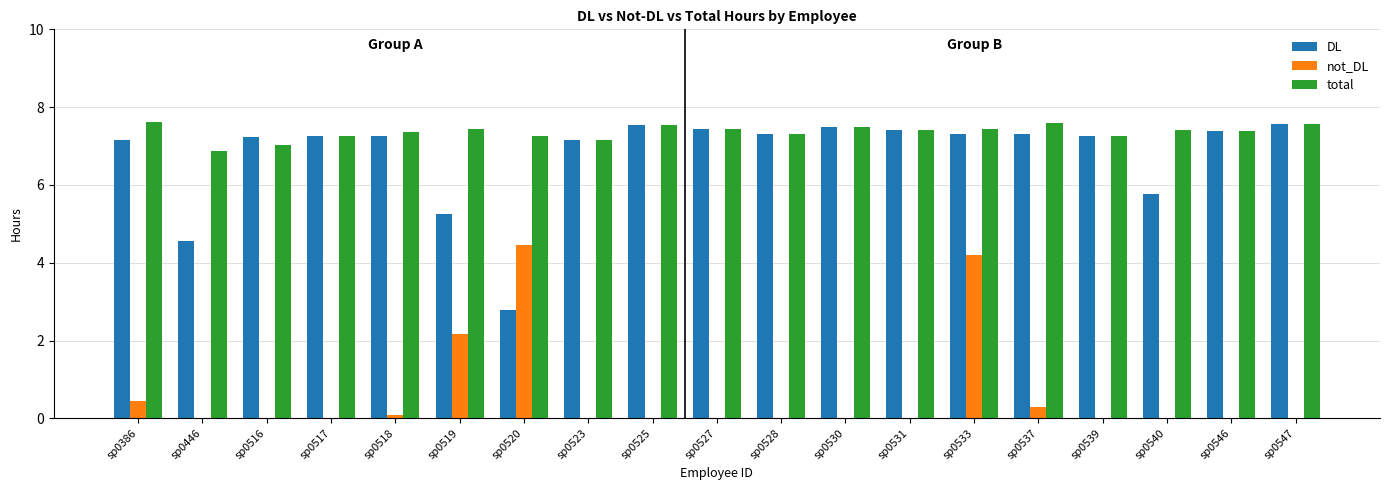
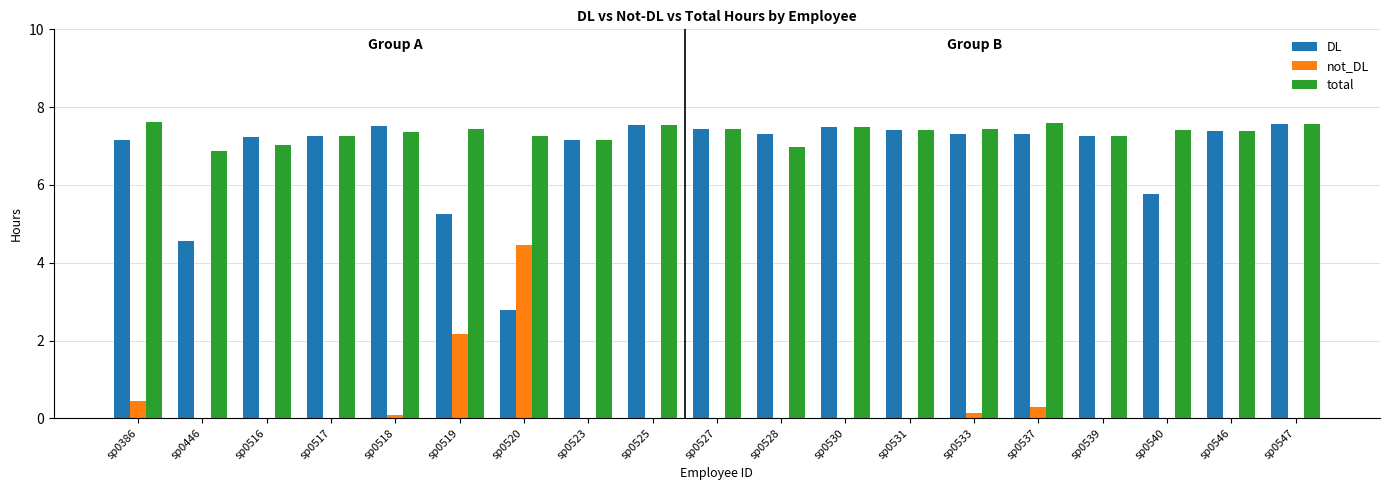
DL, sp0518: 7.3 -> 7.5
total, sp0528: 7.3 -> 7.0
not_DL, sp0533: 4.2 -> 0.1
